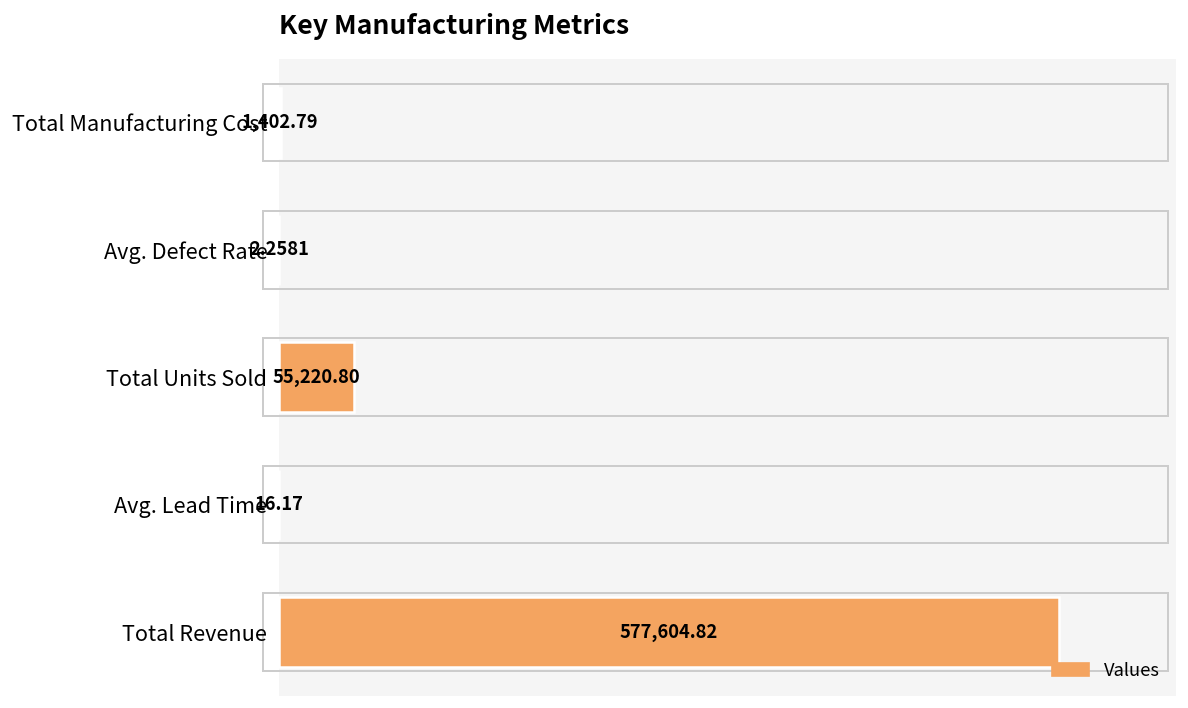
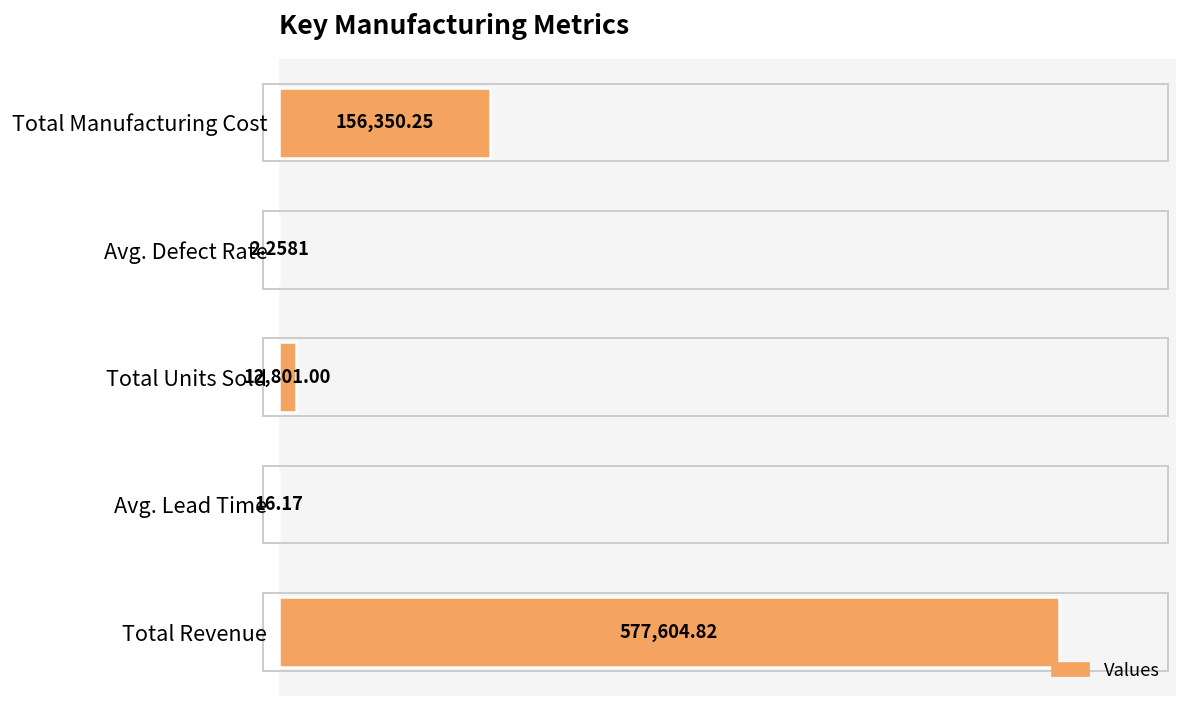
Total Manufacturing Cost: 1,402.79 -> 156,350.25
Total Units Sold: 55,220.80 -> 12,801.00
